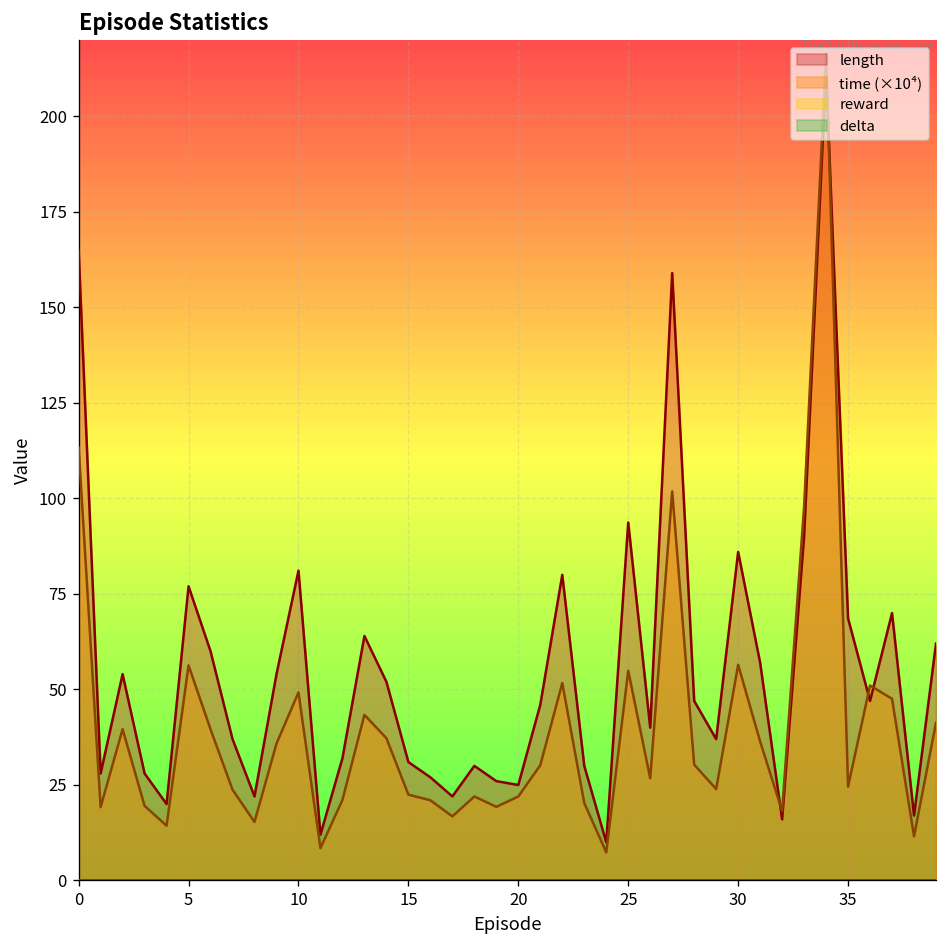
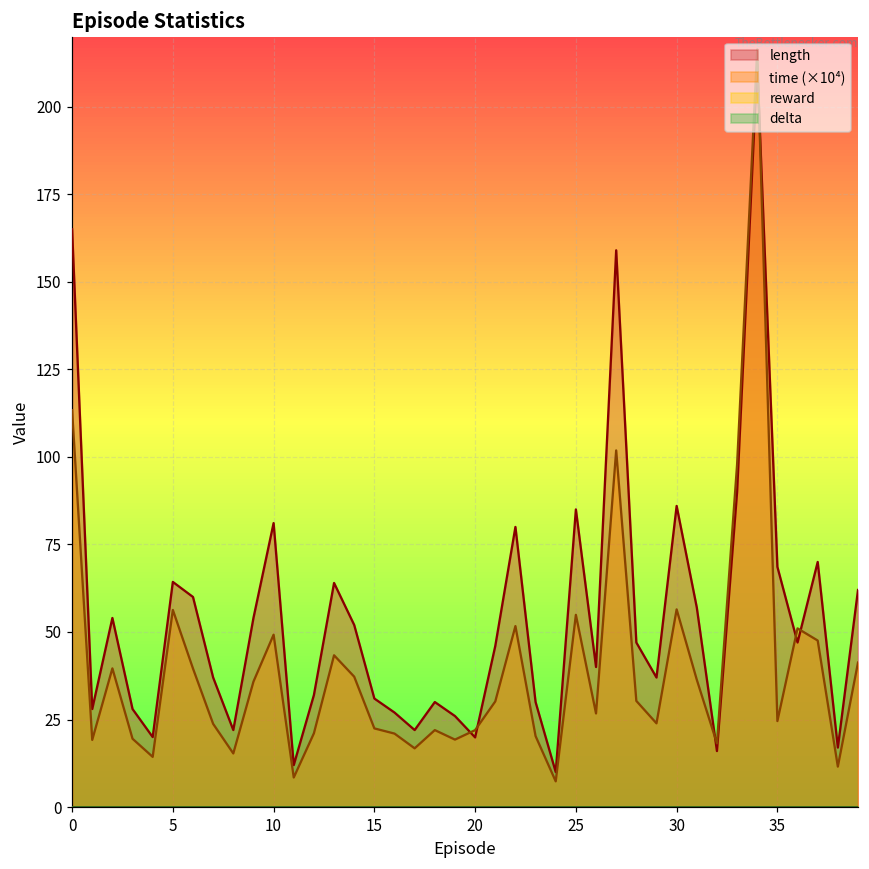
length, 5: 77 -> 64
length, 20: 25 -> 20
length, 25: 94 -> 85
